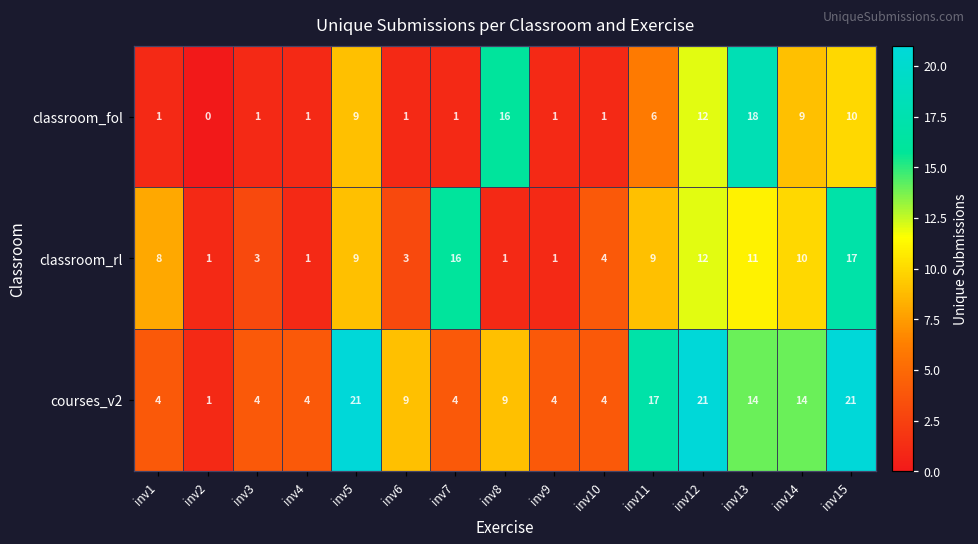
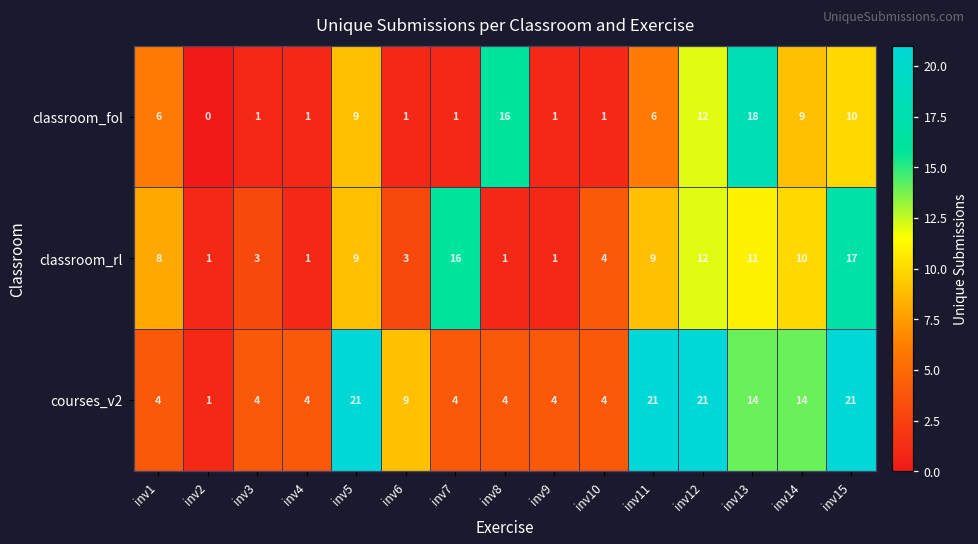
classroom_fol, inv1: 1 -> 6
courses_v2, inv8: 9 -> 4
courses_v2, inv11: 17 -> 21
